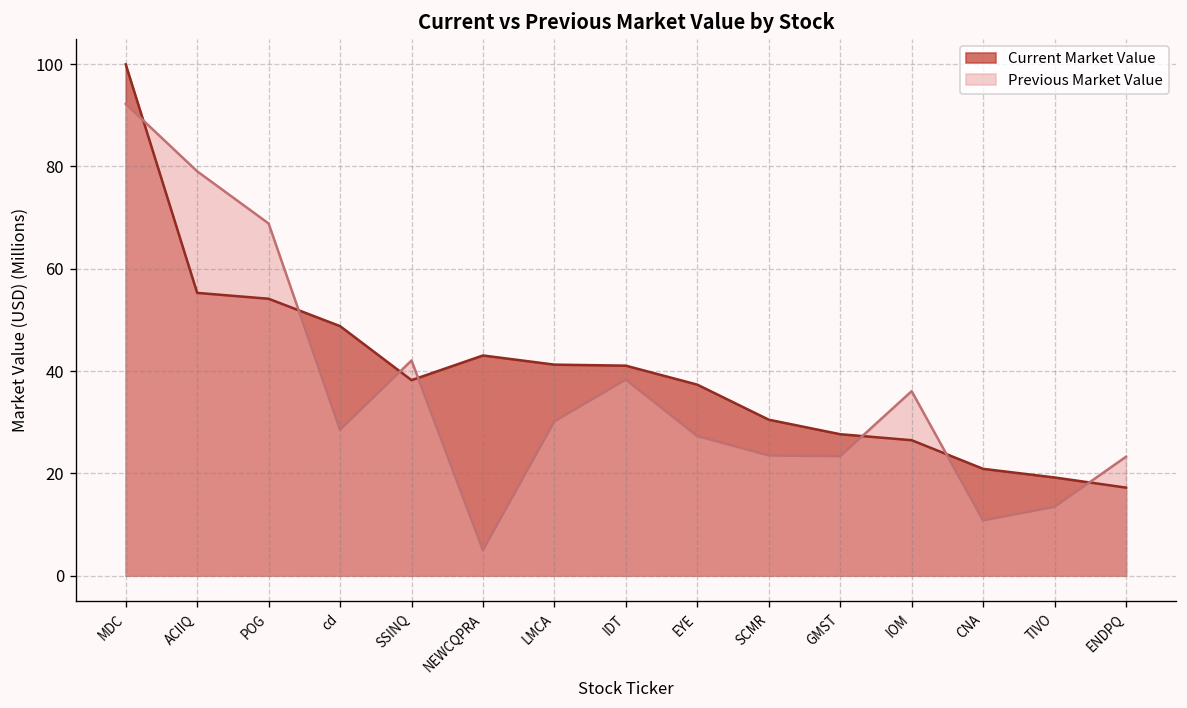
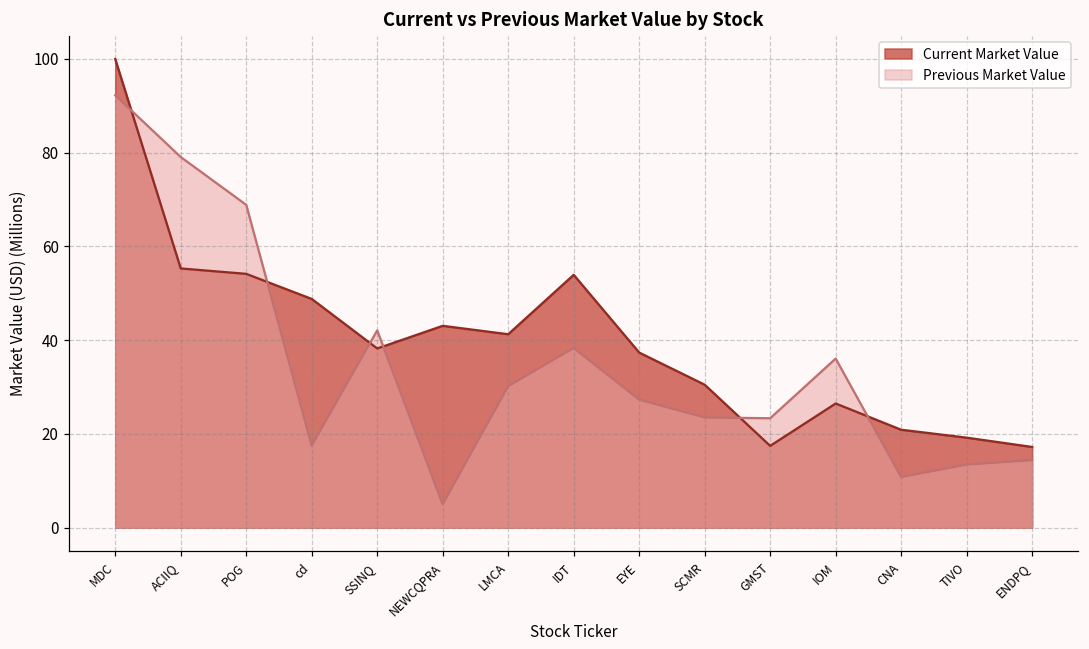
Previous Market Value, cd: 29 -> 18
Current Market Value, IDT: 41 -> 54
Current Market Value, GMST: 28 -> 17
Previous Market Value, ENDPQ: 23 -> 14
